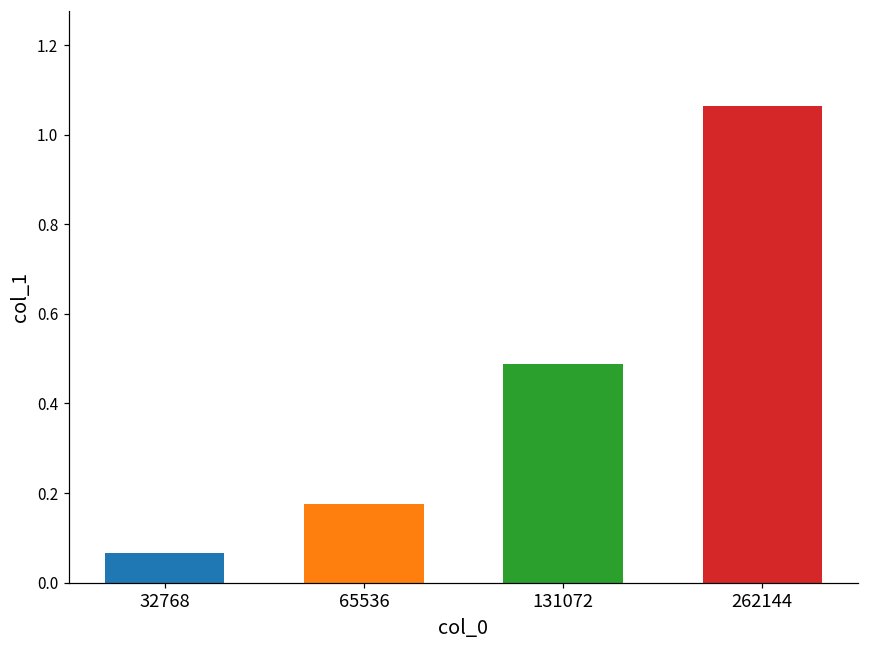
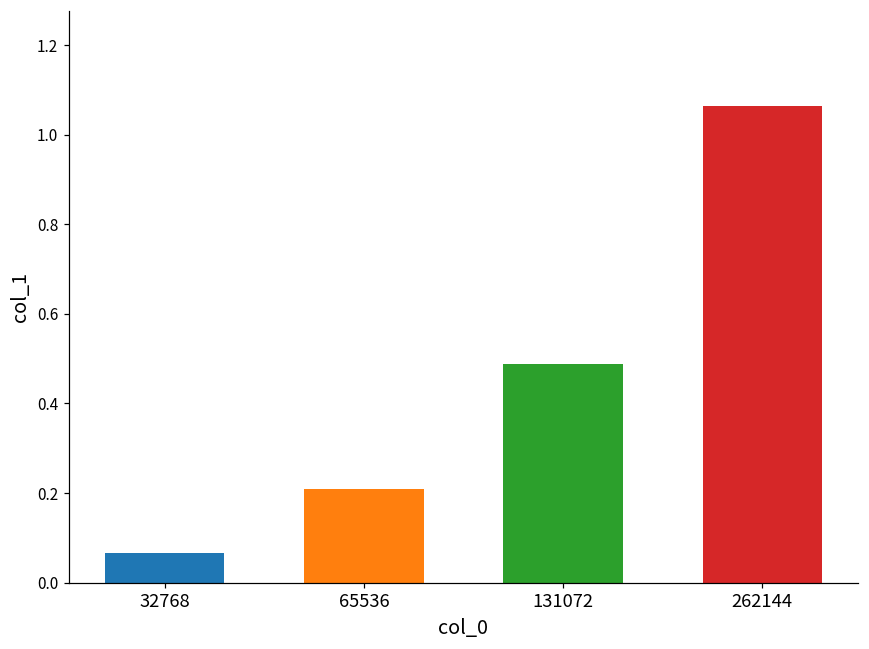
65536: 0.17 -> 0.21
